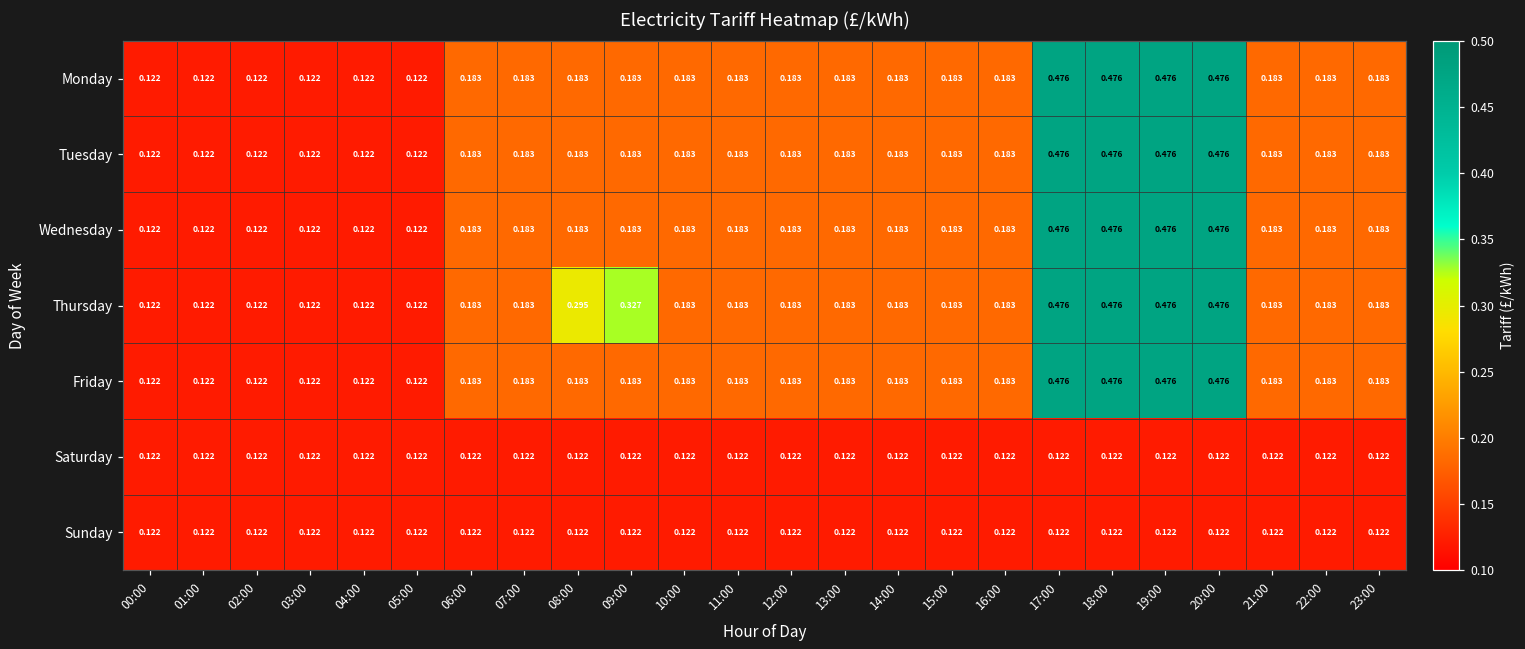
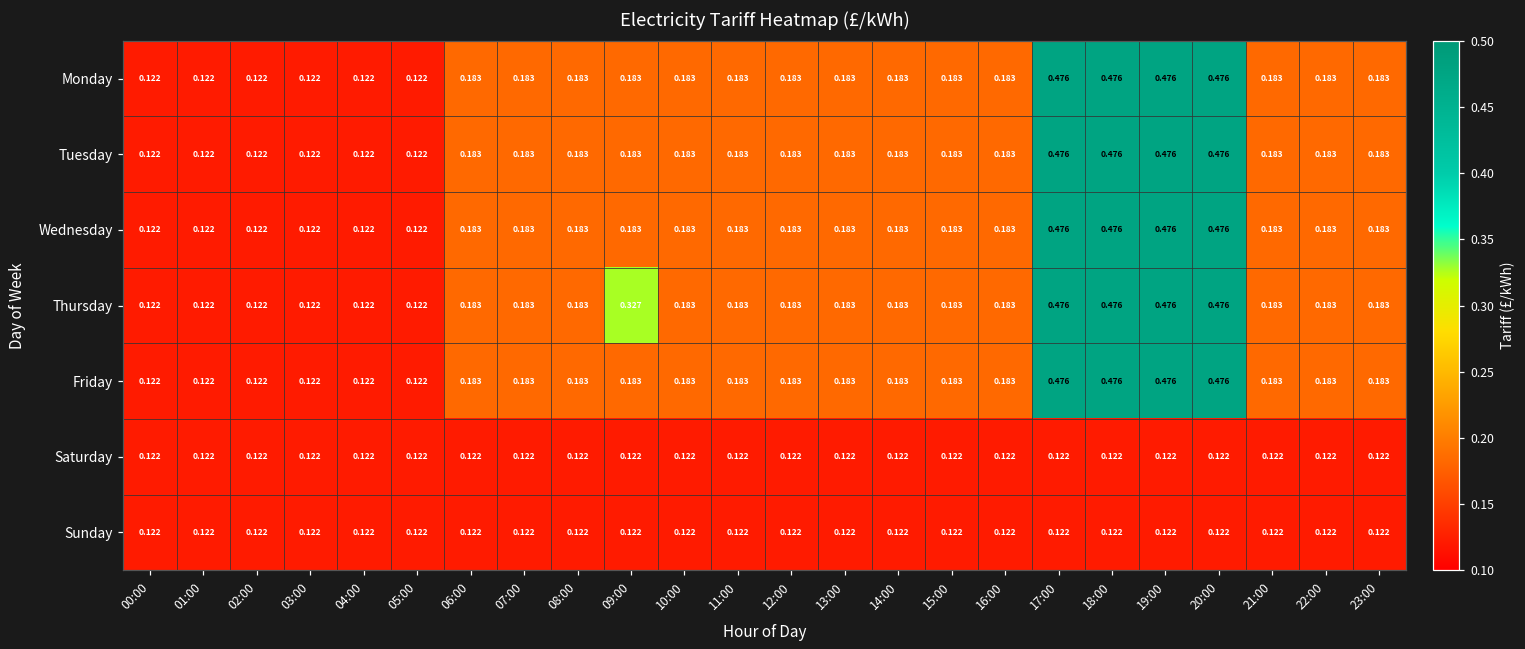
Thursday, 08:00: 0.295 -> 0.183
